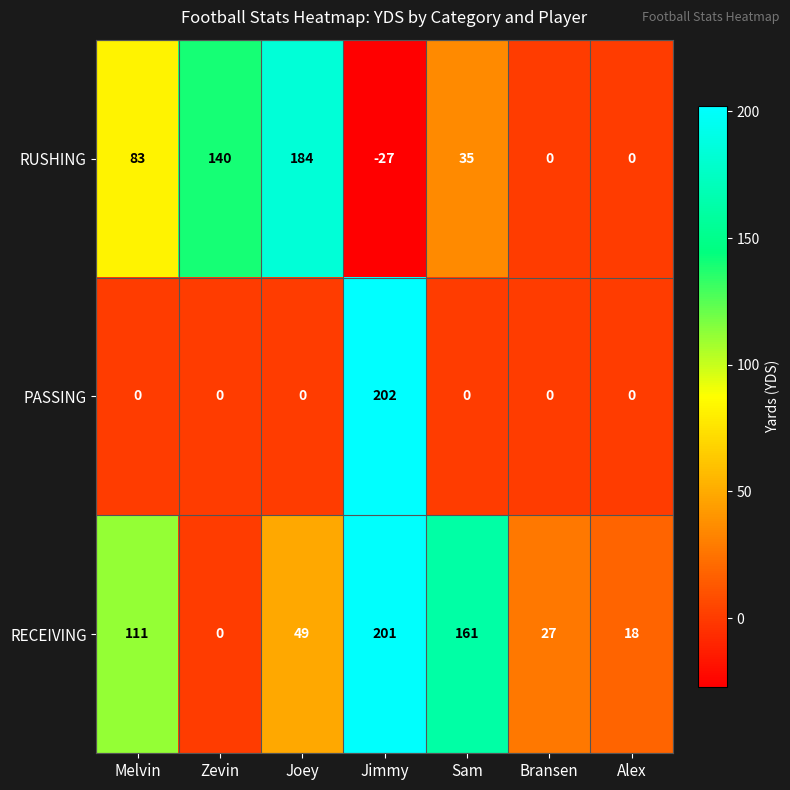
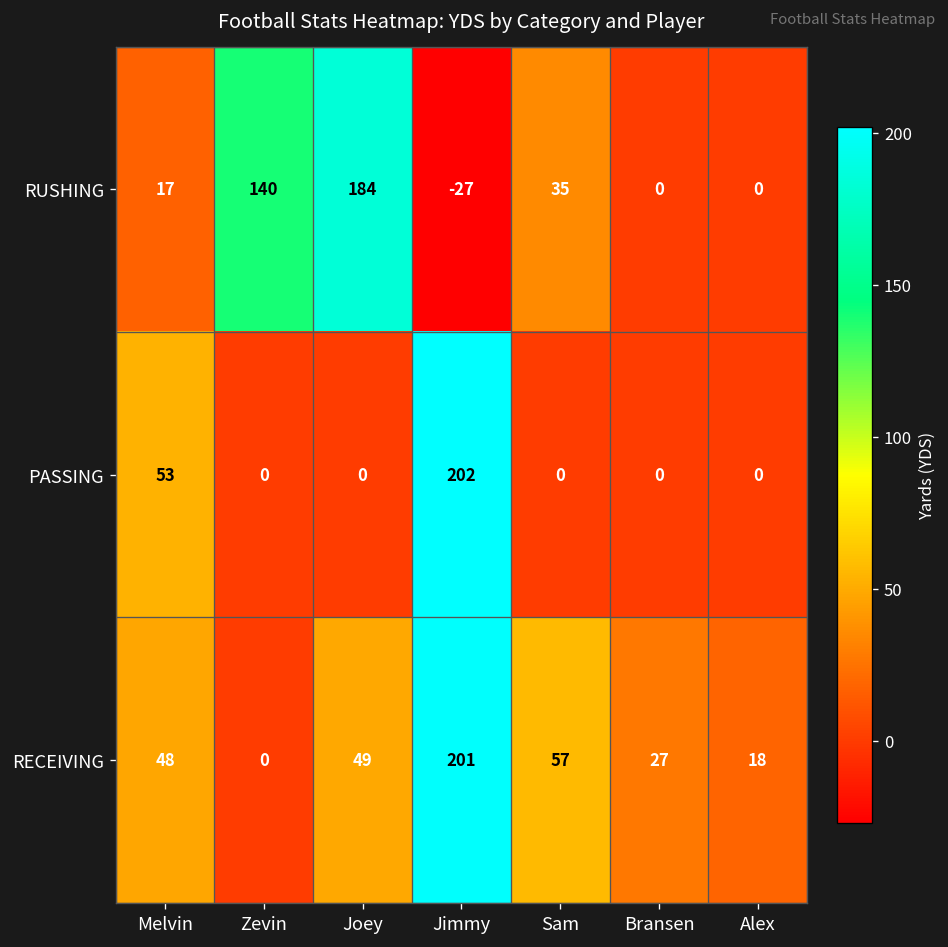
RUSHING, Melvin: 83 -> 17
PASSING, Melvin: 0 -> 53
RECEIVING, Melvin: 111 -> 48
RECEIVING, Sam: 161 -> 57
